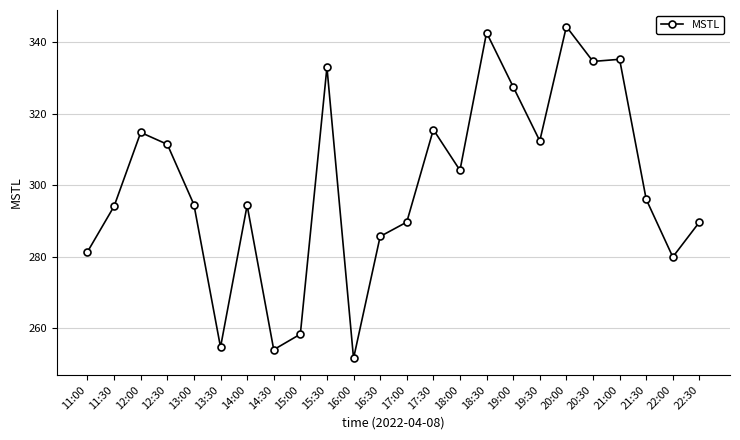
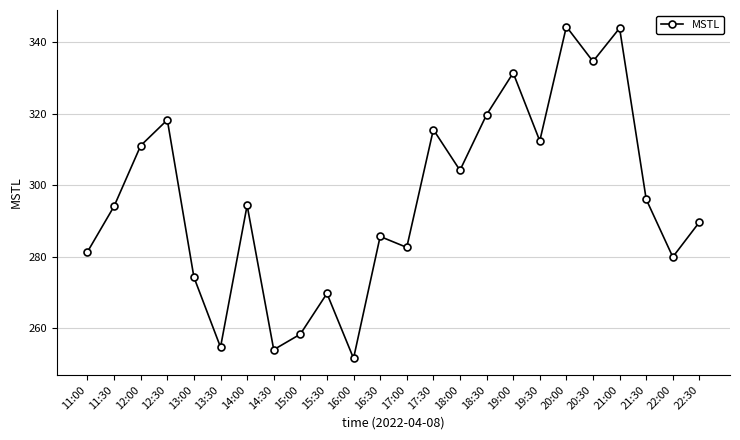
12:00: 315 -> 311
12:30: 311 -> 318
13:00: 295 -> 274
15:30: 333 -> 270
17:00: 290 -> 283
18:30: 343 -> 320
19:00: 328 -> 331
21:00: 335 -> 344
